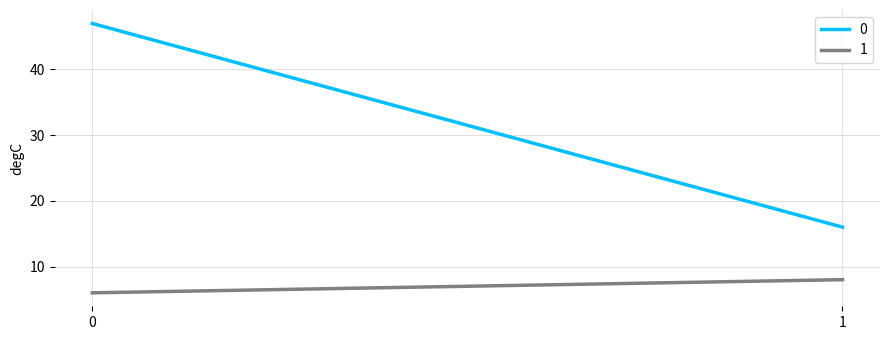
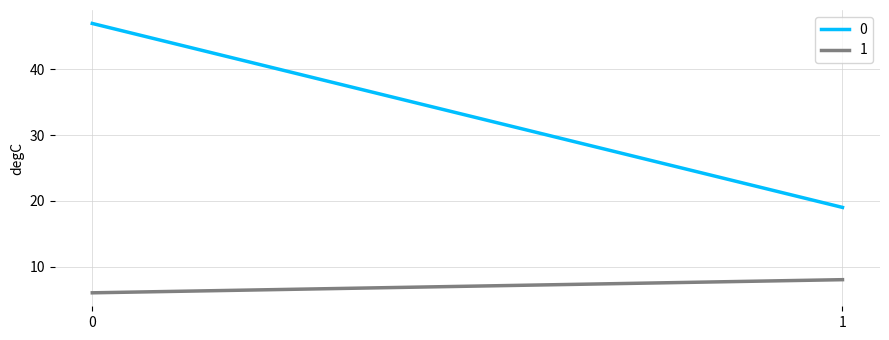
0, 1: 16 -> 19
